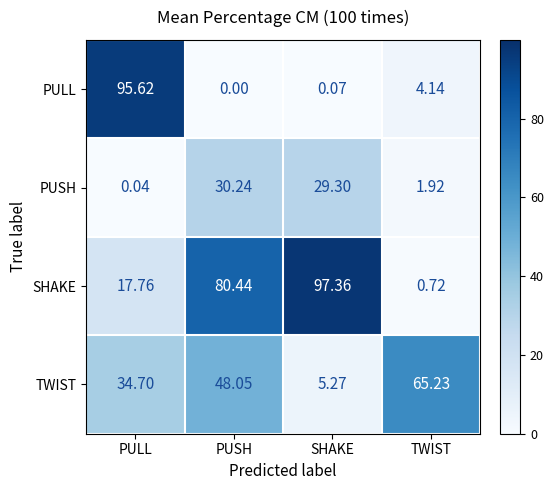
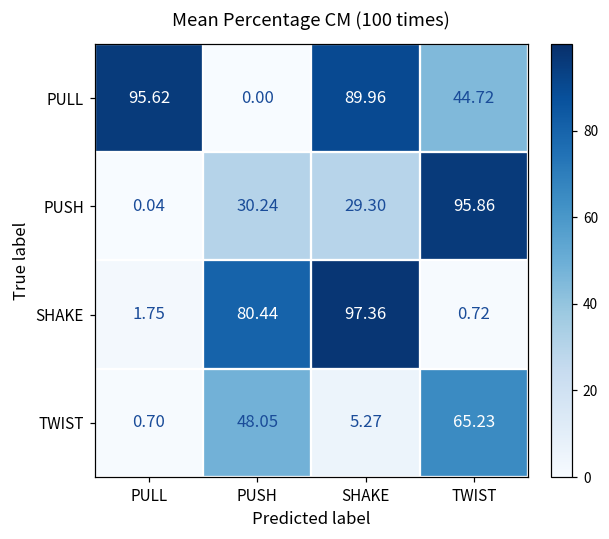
PULL, SHAKE: 0.07 -> 89.96
PULL, TWIST: 4.14 -> 44.72
PUSH, TWIST: 1.92 -> 95.86
SHAKE, PULL: 17.76 -> 1.75
TWIST, PULL: 34.70 -> 0.70
